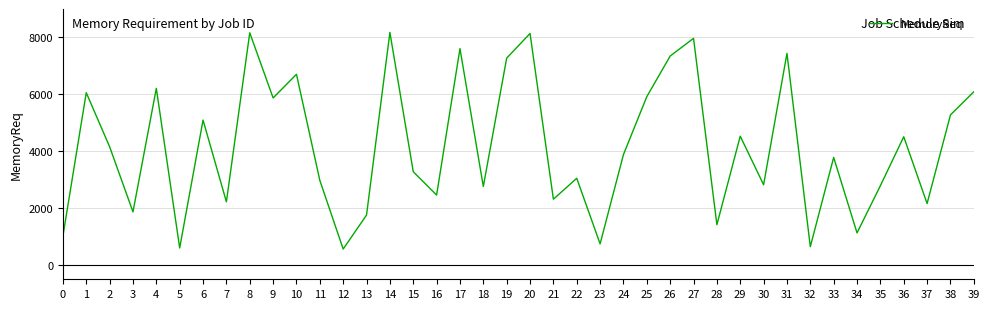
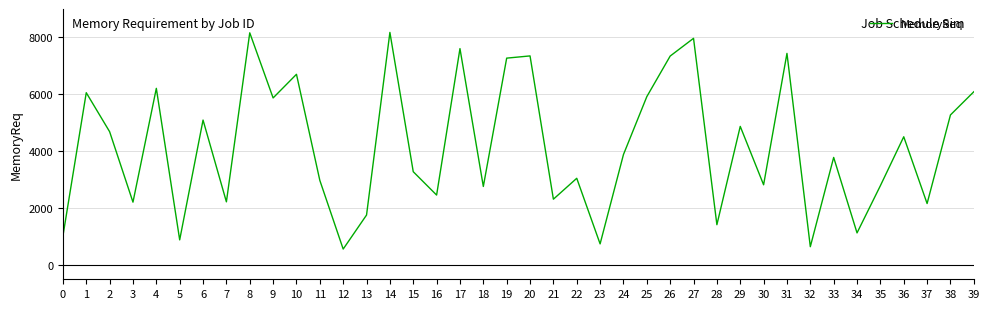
2: 4200 -> 4700
3: 1900 -> 2200
5: 600 -> 900
20: 8100 -> 7400
29: 4500 -> 4900
